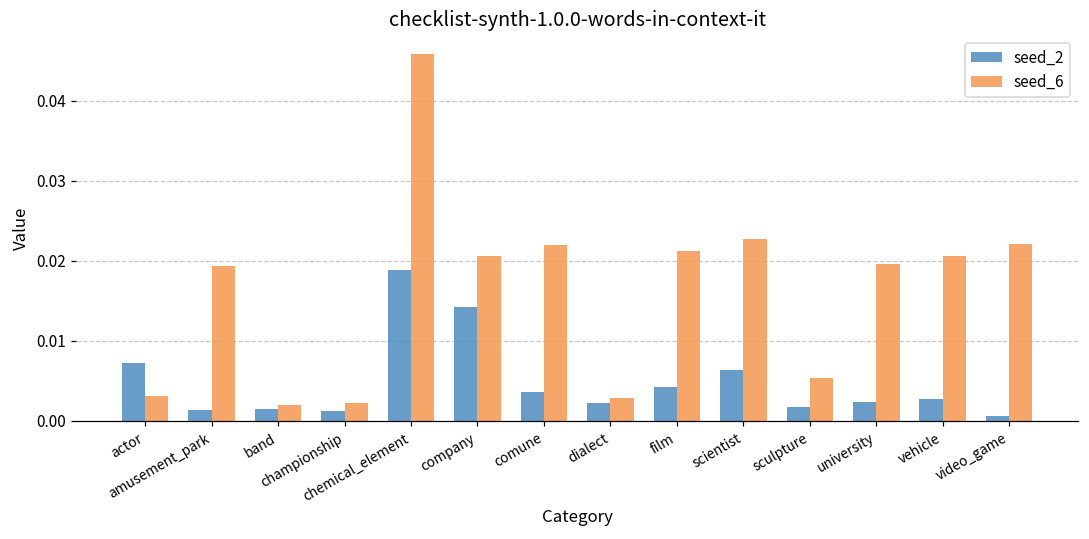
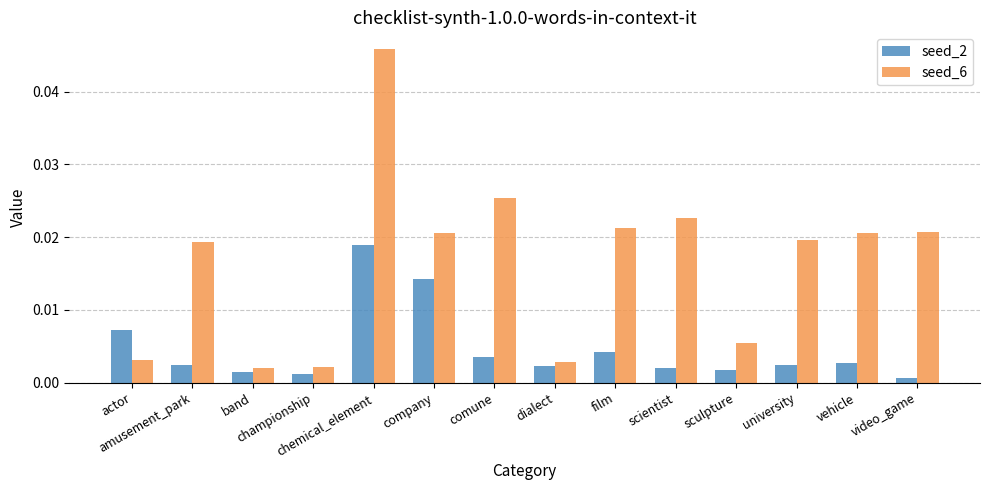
seed_2, amusement_park: 0.001 -> 0.002
seed_6, comune: 0.022 -> 0.025
seed_2, scientist: 0.006 -> 0.002
seed_6, video_game: 0.022 -> 0.021
